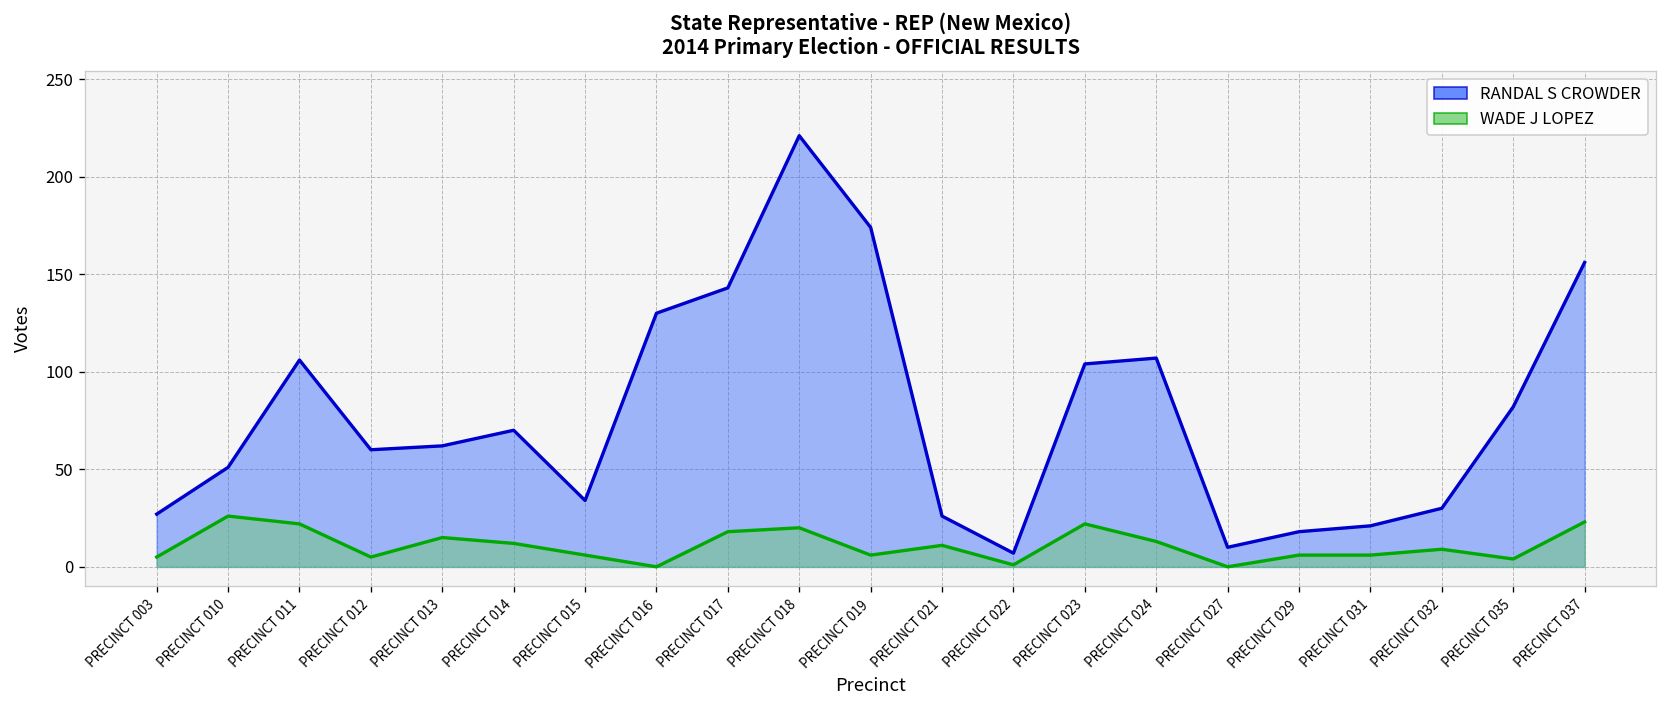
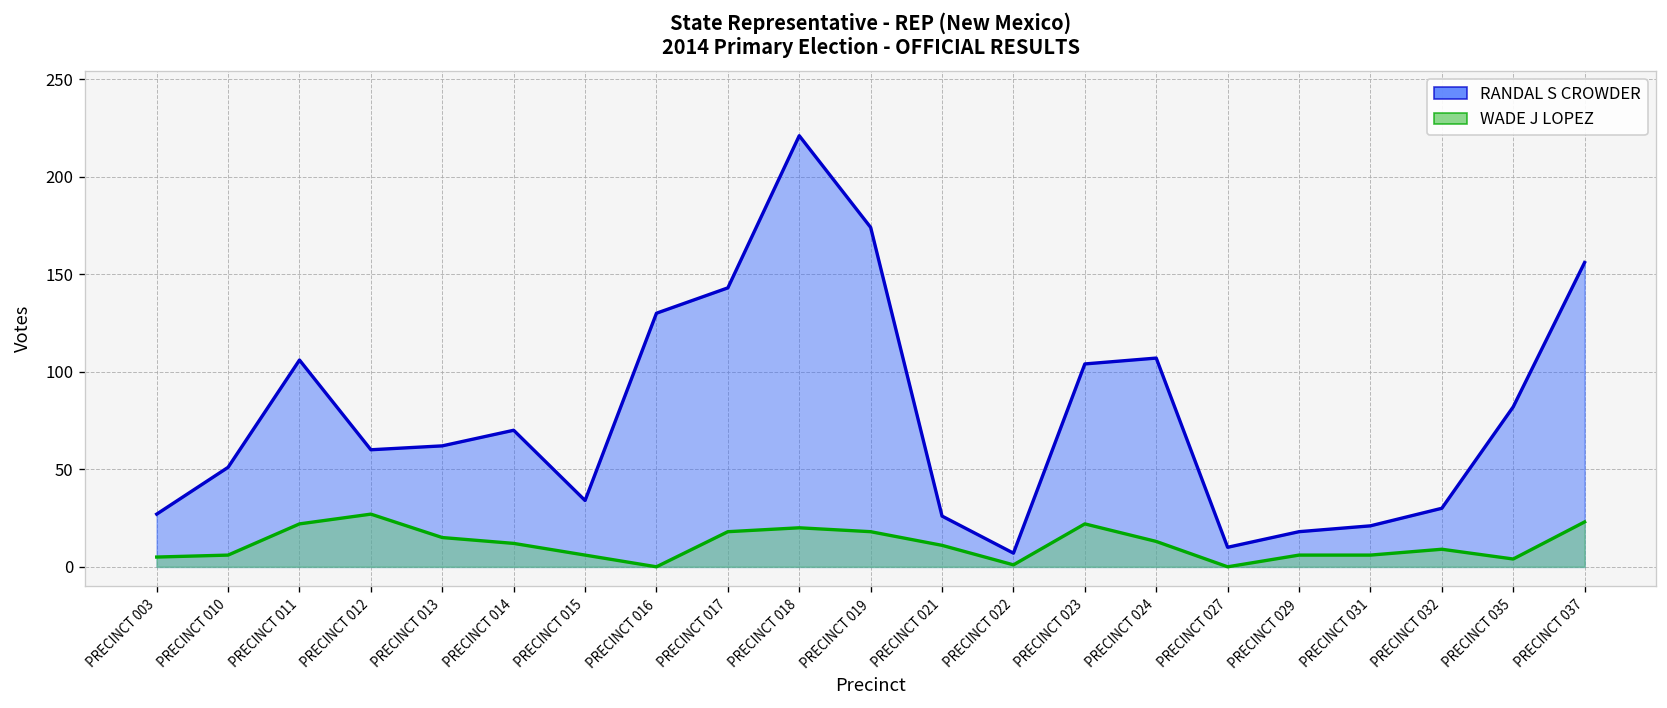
WADE J LOPEZ, PRECINCT 010: 26 -> 6
WADE J LOPEZ, PRECINCT 012: 5 -> 27
WADE J LOPEZ, PRECINCT 019: 6 -> 18
